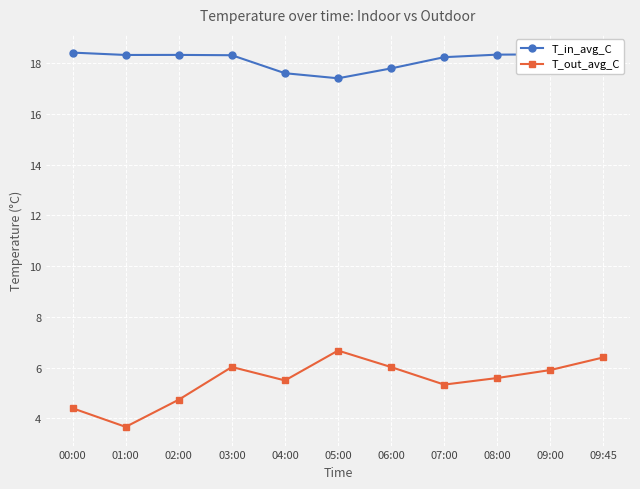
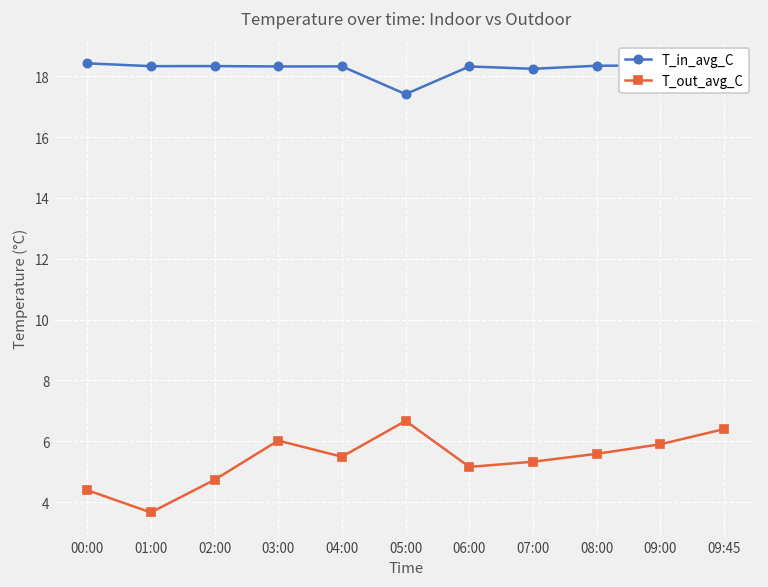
T_in_avg_C, 04:00: 17.6 -> 18.3
T_in_avg_C, 06:00: 17.8 -> 18.3
T_out_avg_C, 06:00: 6.0 -> 5.2
